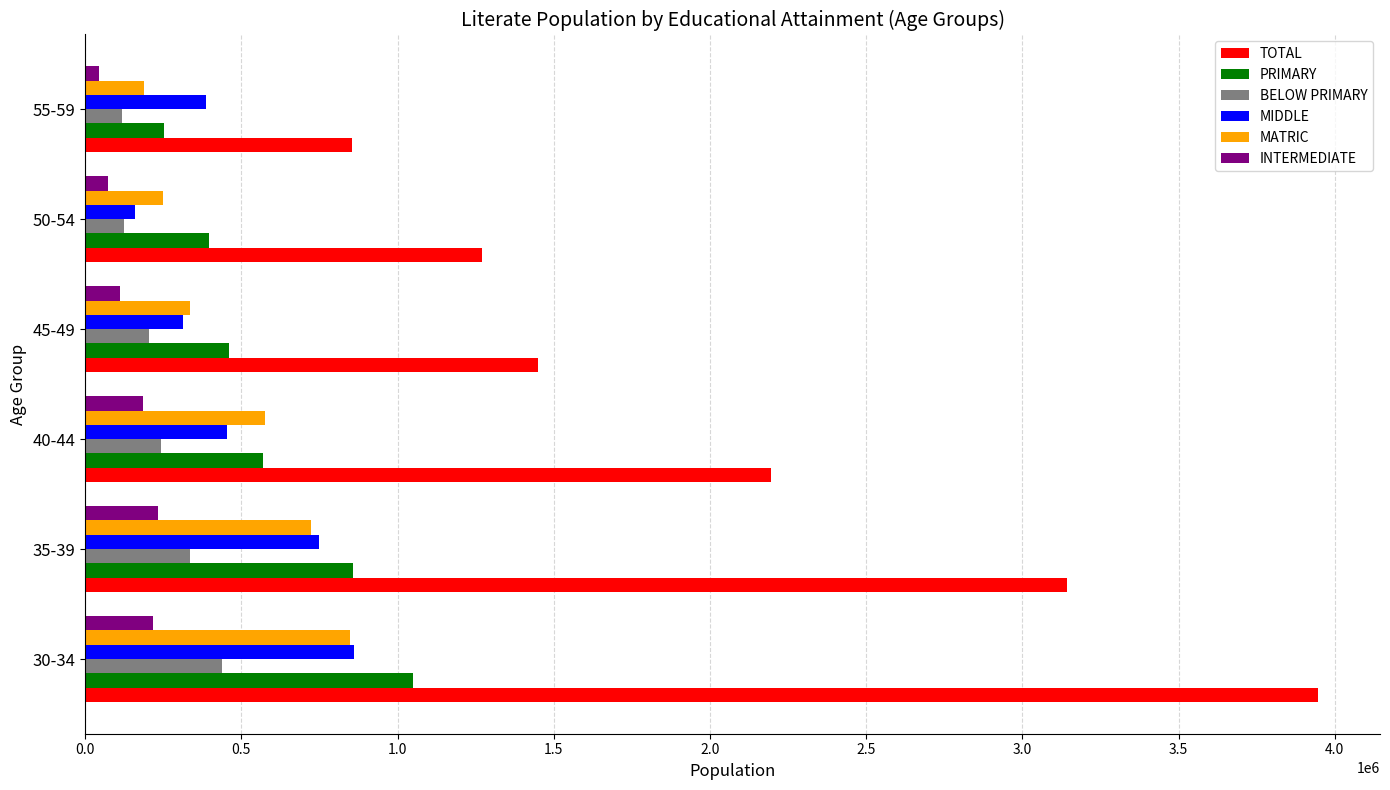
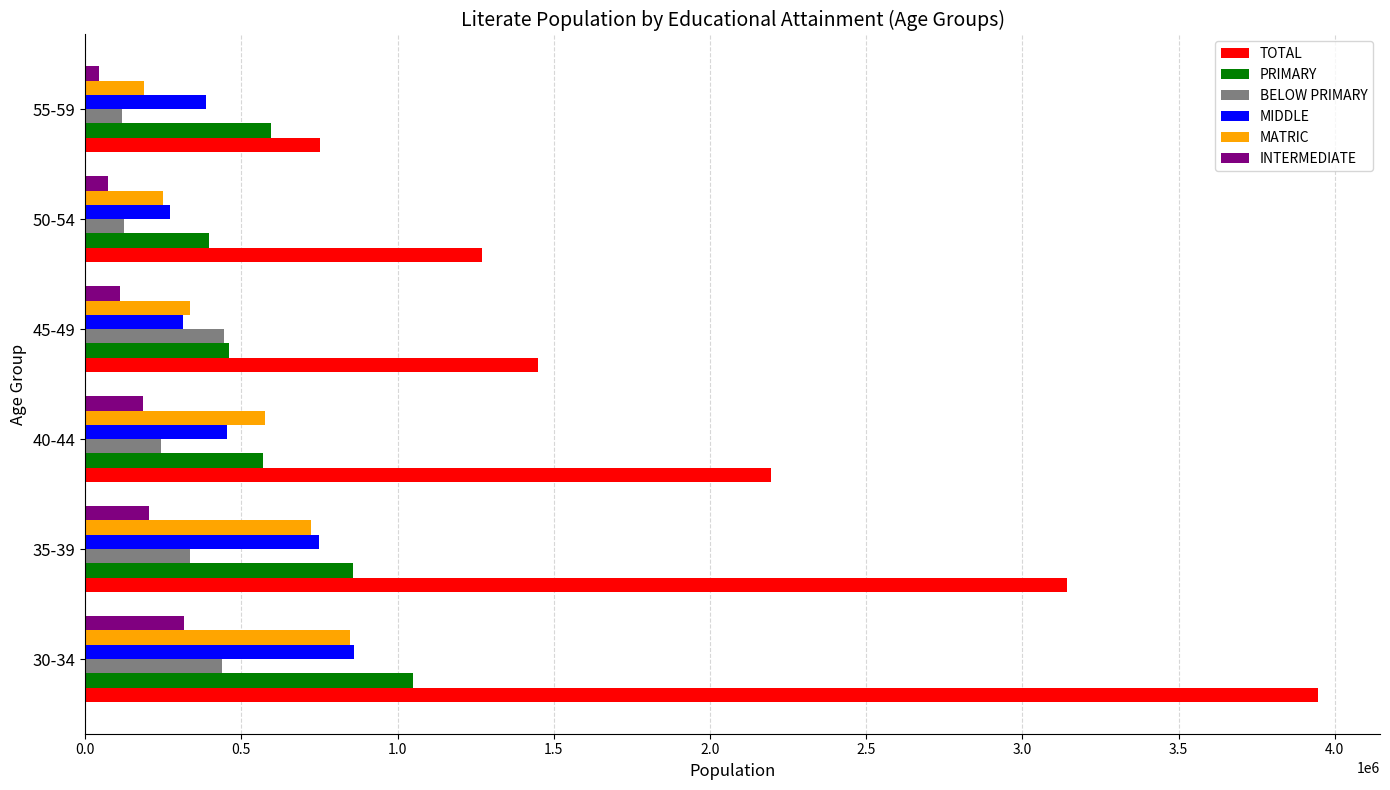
PRIMARY, 55-59: 250000 -> 590000
TOTAL, 55-59: 850000 -> 750000
MIDDLE, 50-54: 160000 -> 270000
BELOW PRIMARY, 45-49: 200000 -> 440000
INTERMEDIATE, 35-39: 230000 -> 200000
INTERMEDIATE, 30-34: 220000 -> 310000
